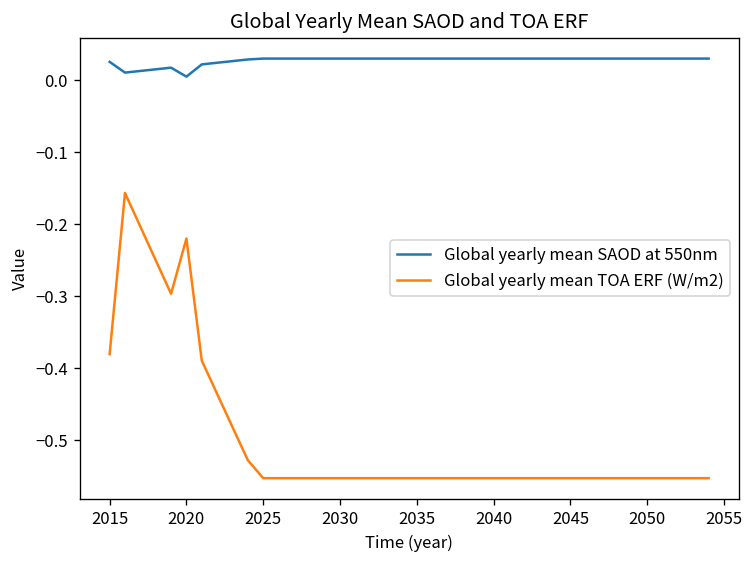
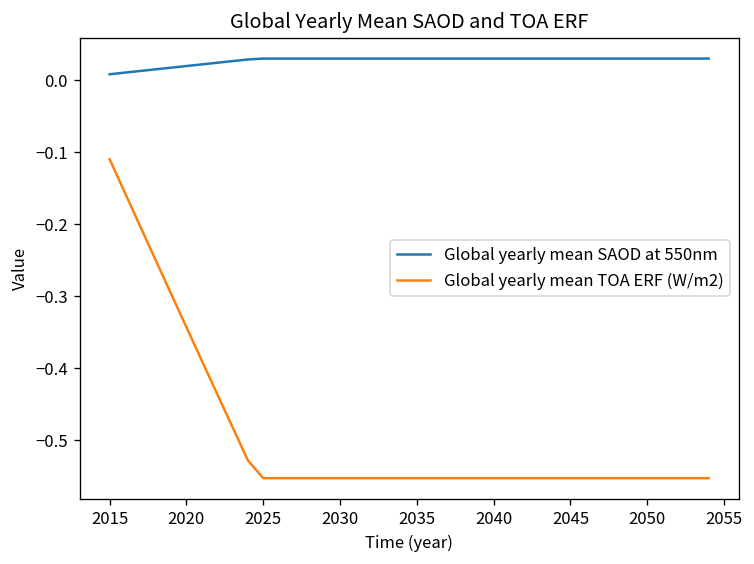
Global yearly mean SAOD at 550nm, 2015: 0.03 -> 0.01
Global yearly mean TOA ERF (W/m2), 2015: -0.38 -> -0.11
Global yearly mean SAOD at 550nm, 2020: 0.00 -> 0.02
Global yearly mean TOA ERF (W/m2), 2020: -0.22 -> -0.34
